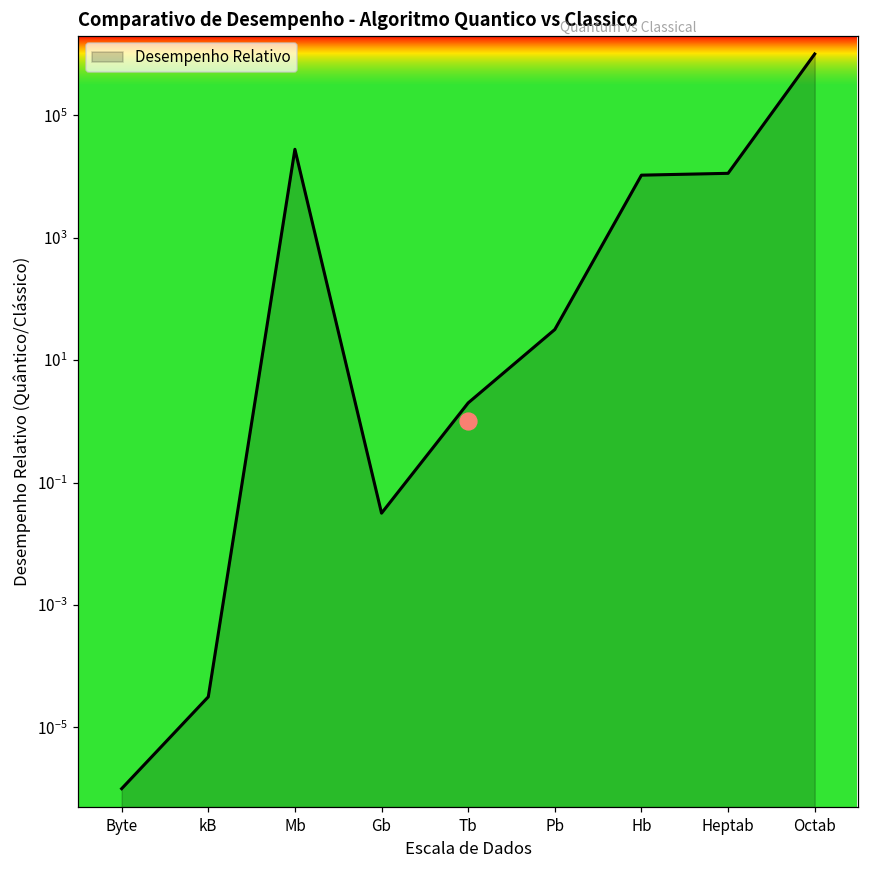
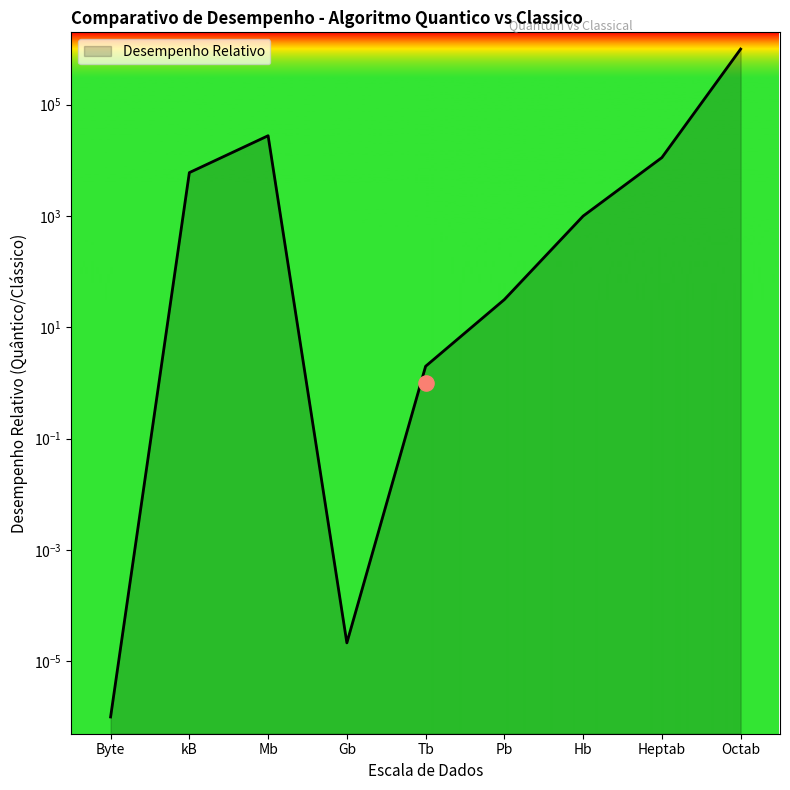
Desempenho Relativo, kB: 0 -> 6000
Desempenho Relativo, Gb: 0.03 -> 0.000021
Desempenho Relativo, Hb: 10000 -> 1000
